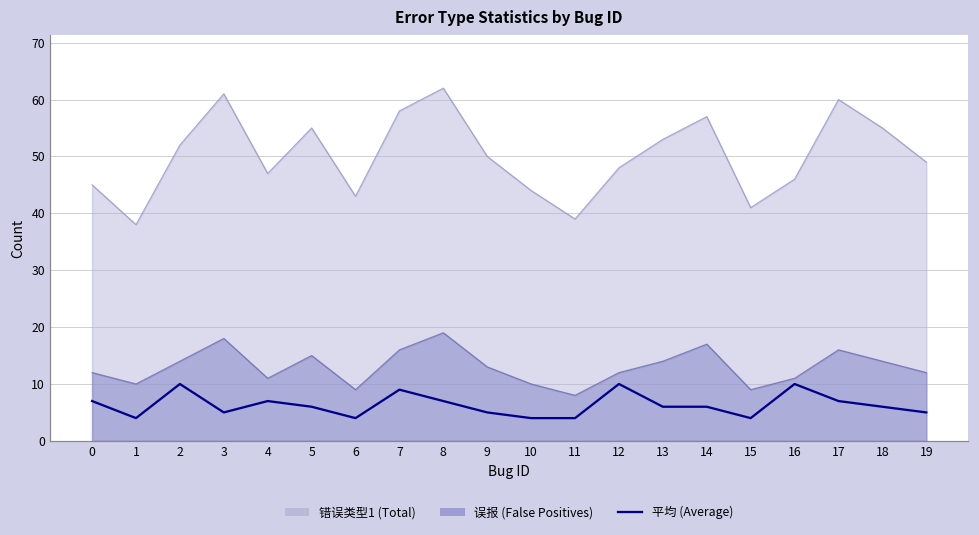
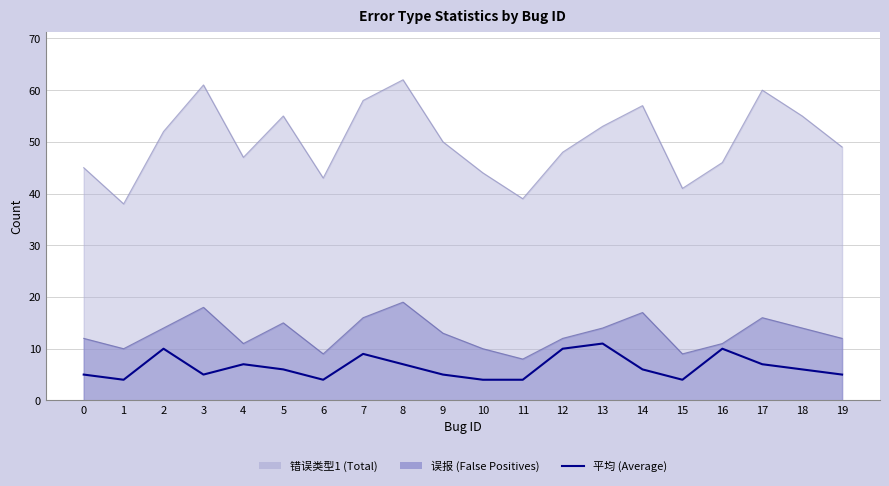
平均 (Average), 0: 7 -> 5
平均 (Average), 13: 6 -> 11
